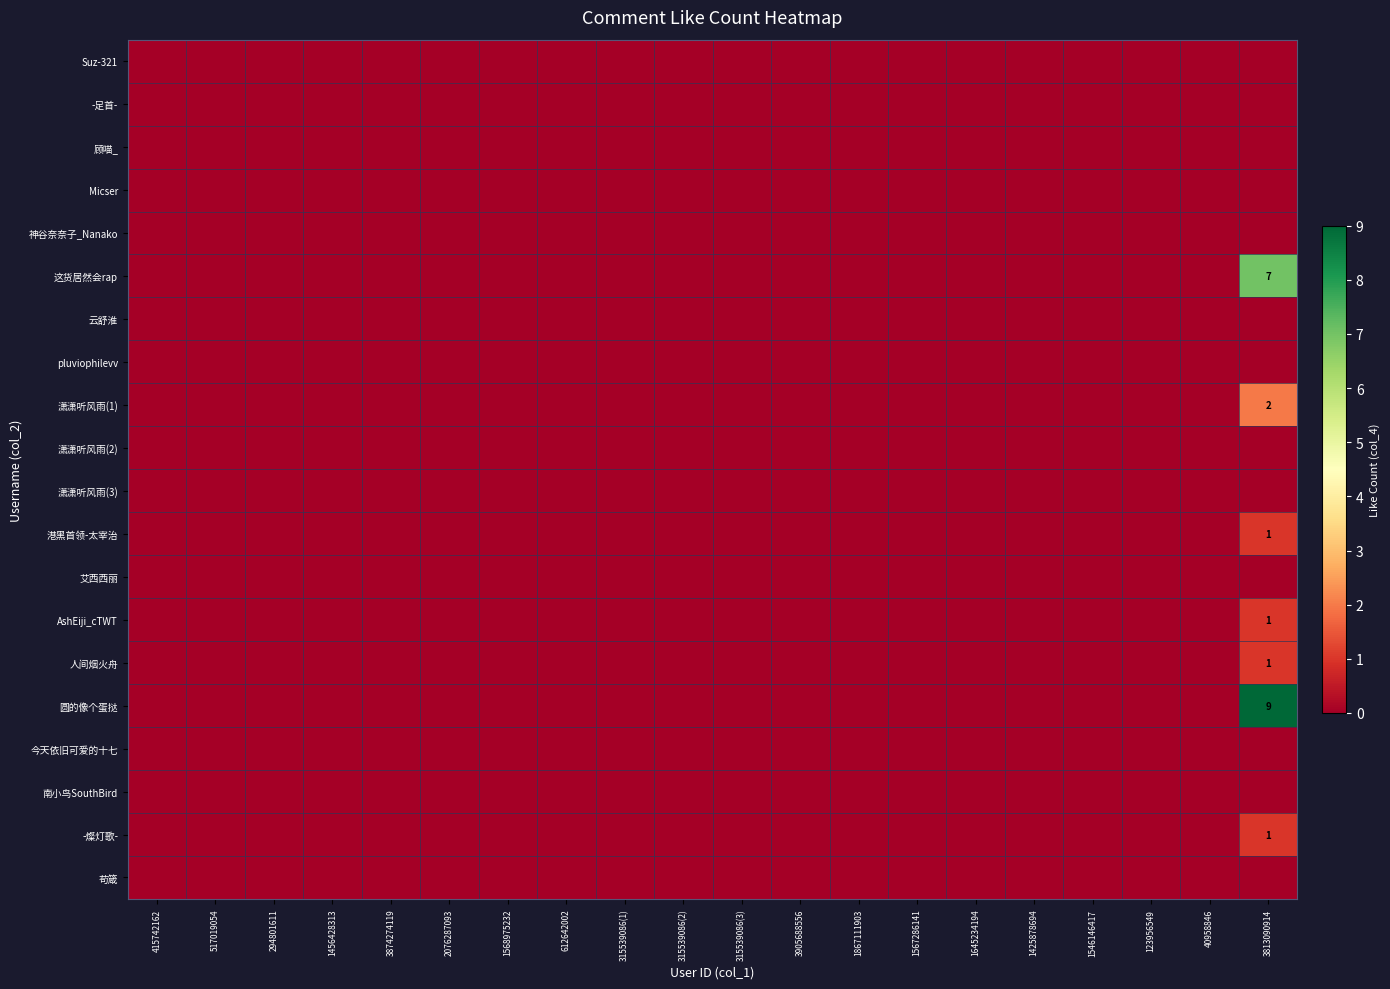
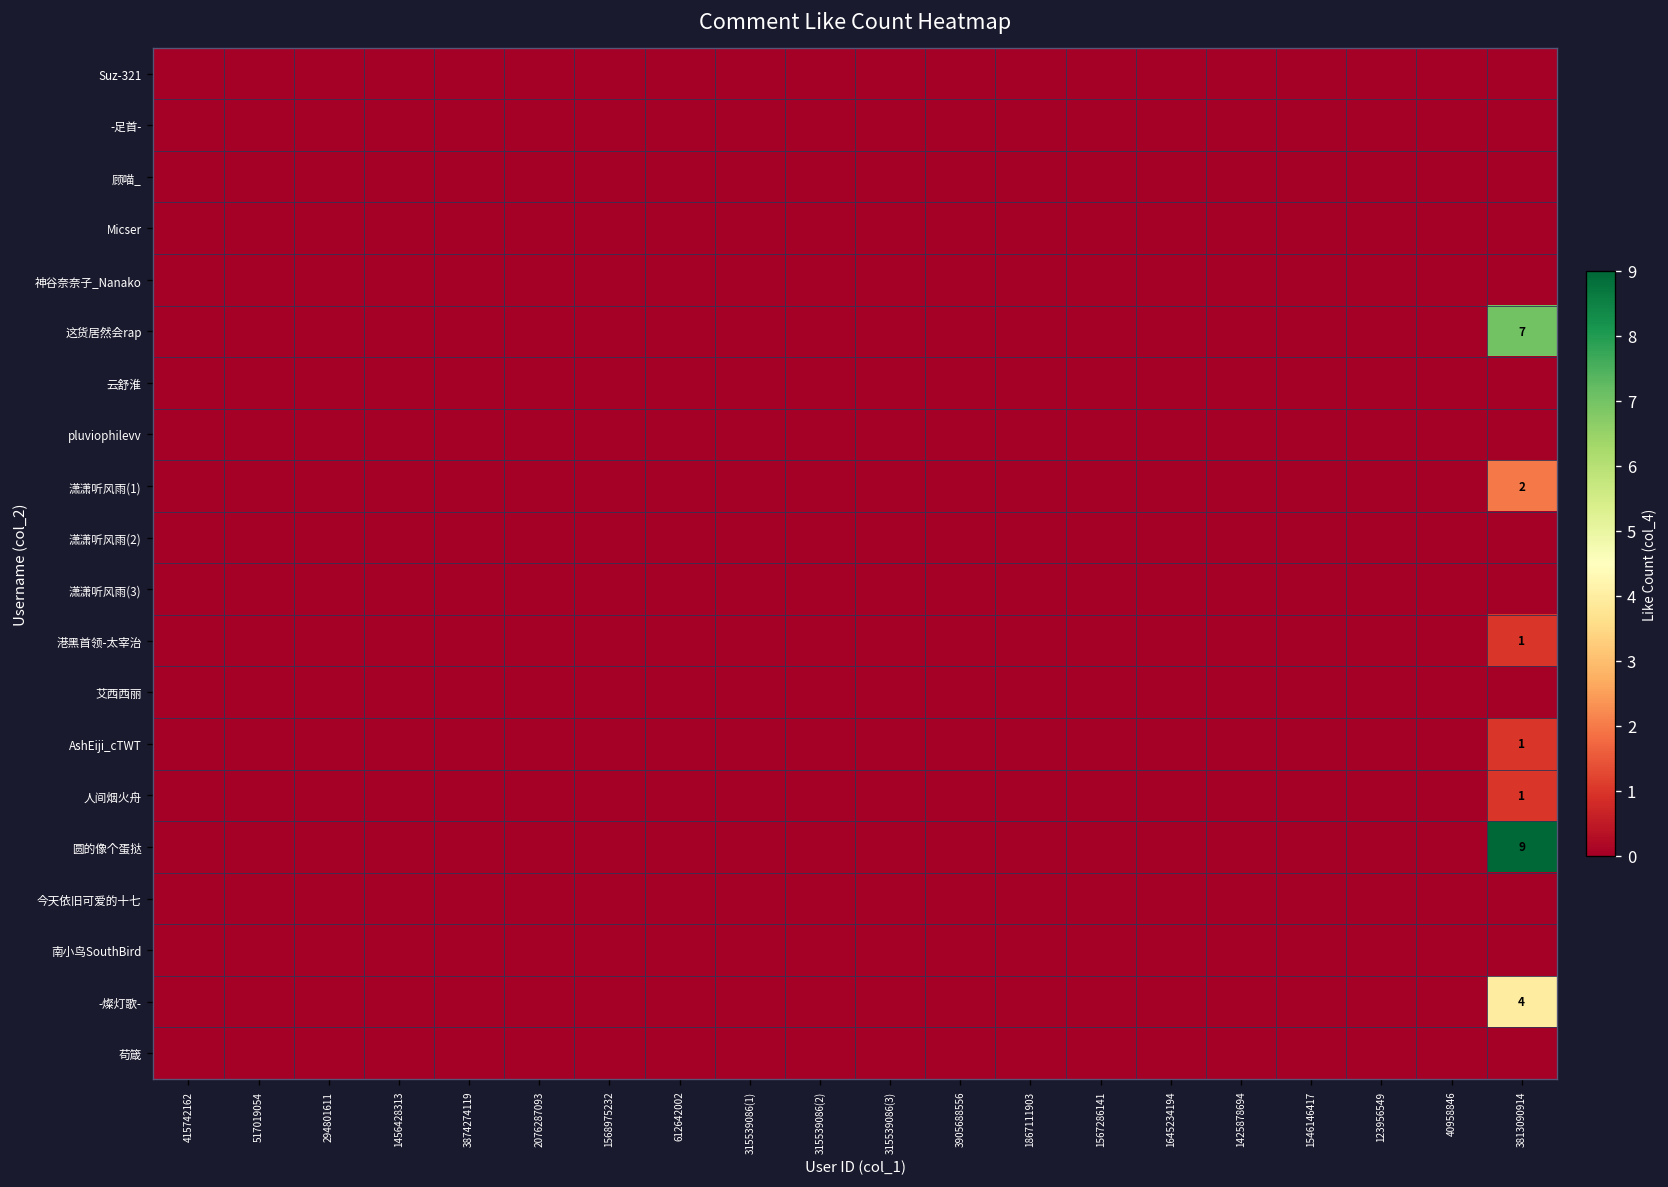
-燦灯歌-, 3813090914: 1 -> 4
